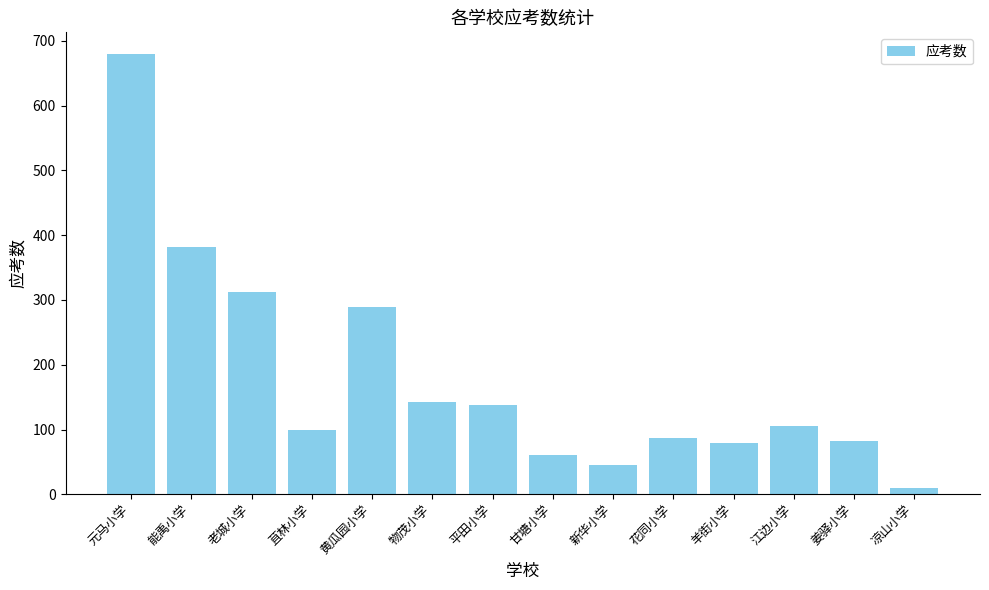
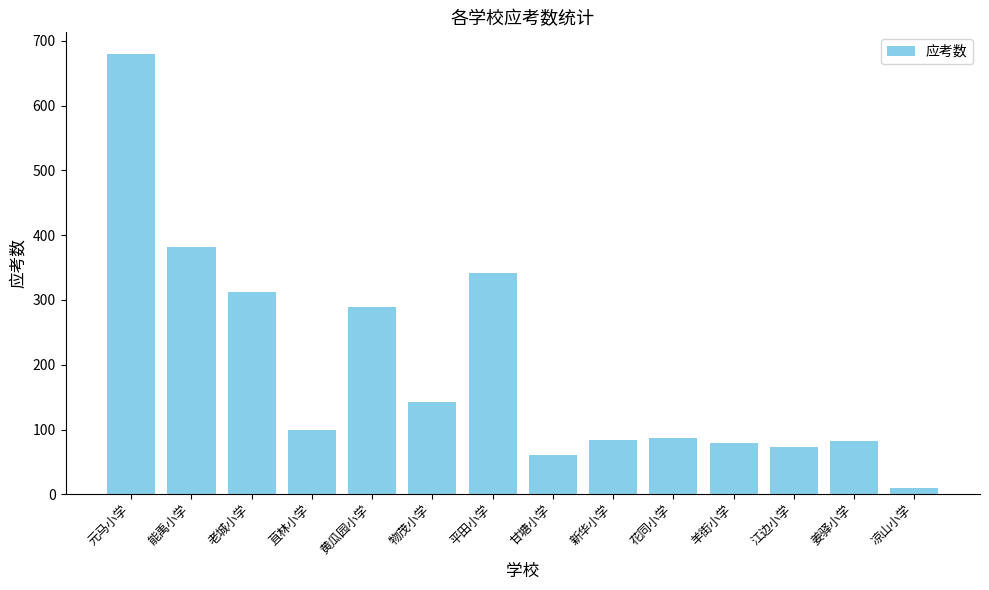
平田小学: 140 -> 340
新华小学: 50 -> 80
江边小学: 110 -> 70
